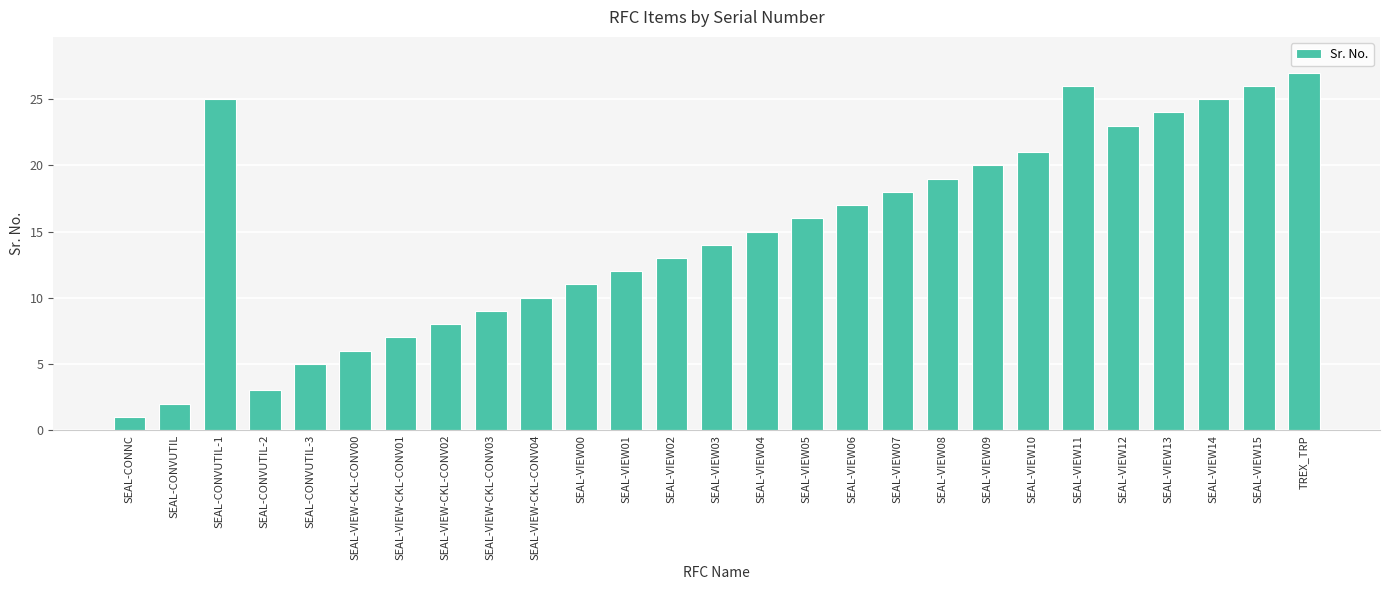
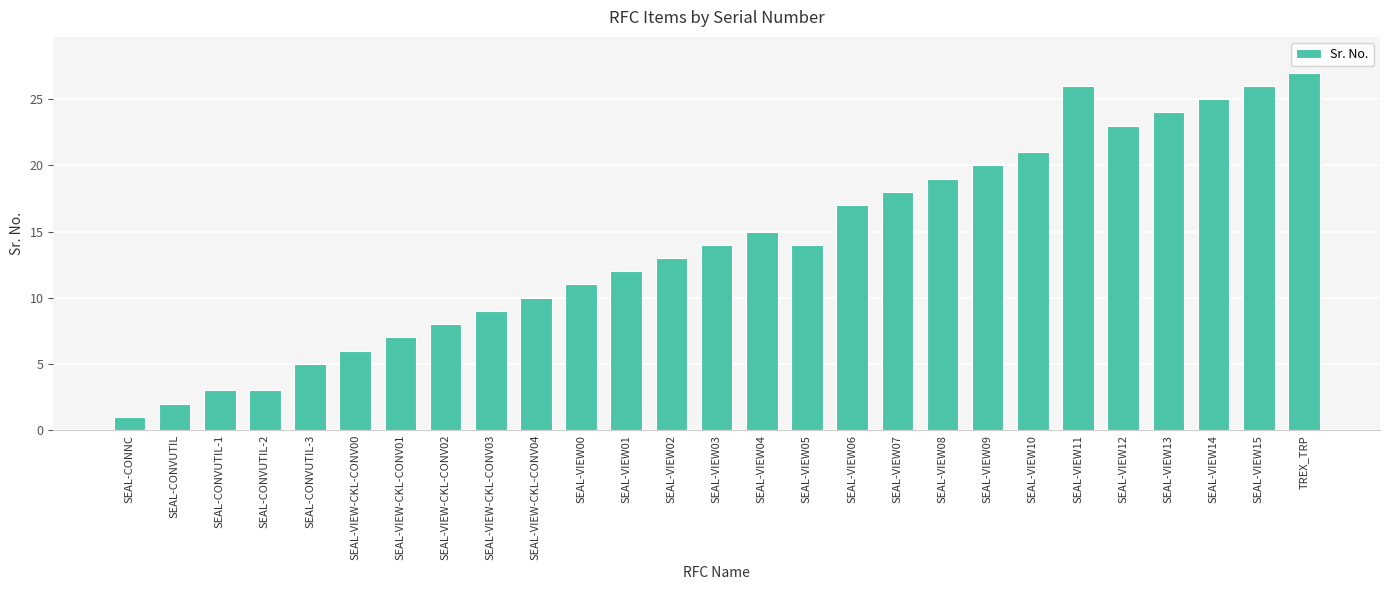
SEAL-CONVUTIL-1: 25 -> 3
SEAL-VIEW05: 16 -> 14
